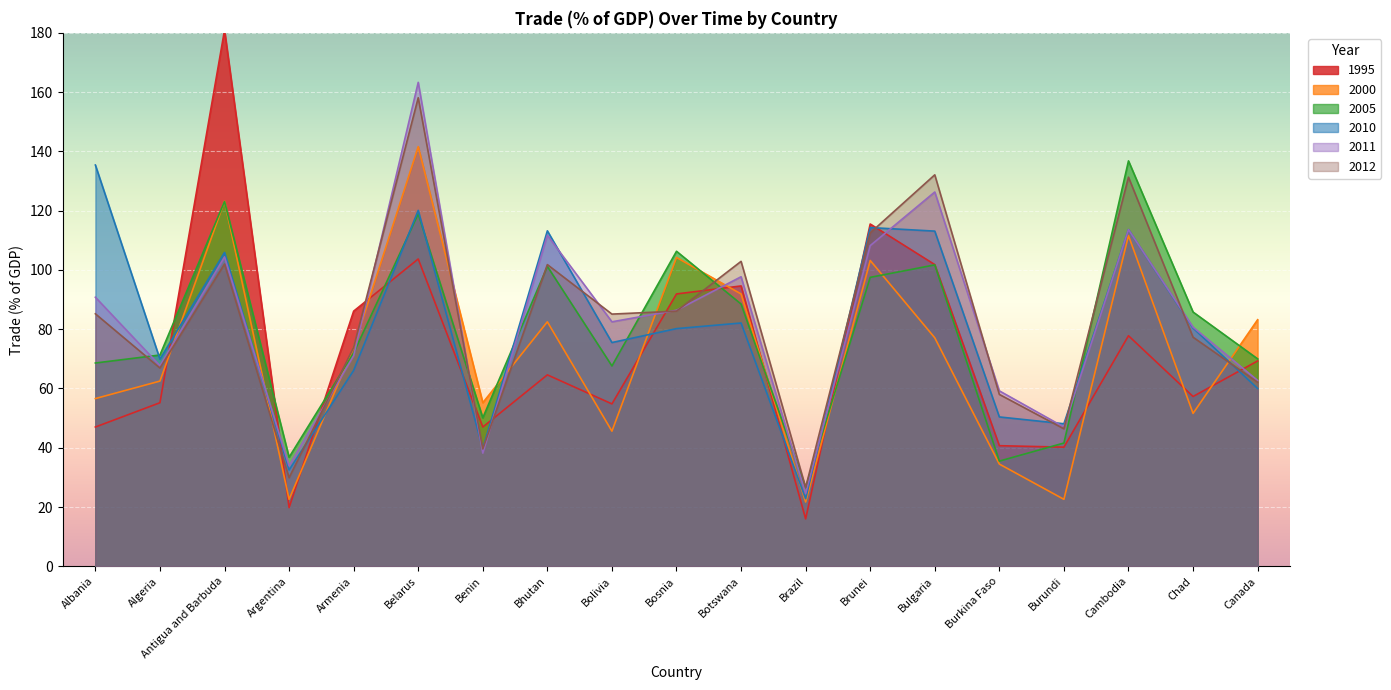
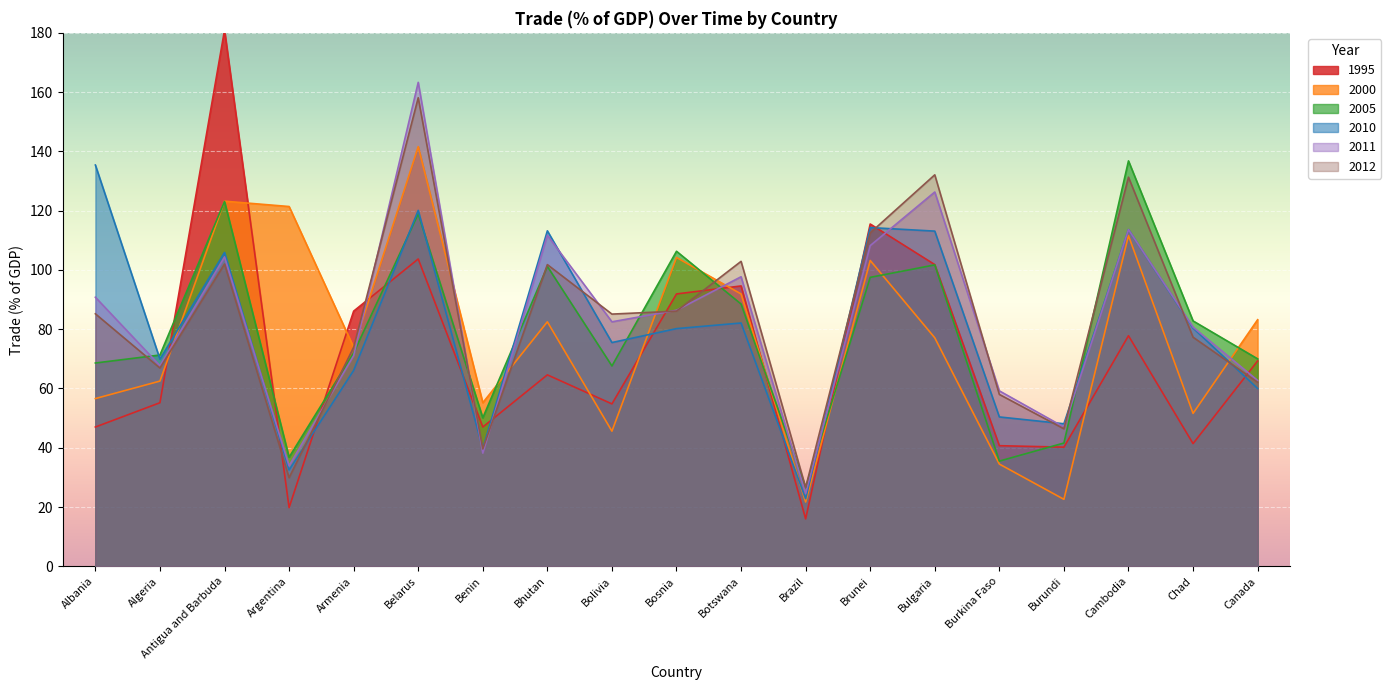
2000, Argentina: 23 -> 121
1995, Chad: 57 -> 41
2005, Chad: 86 -> 83
